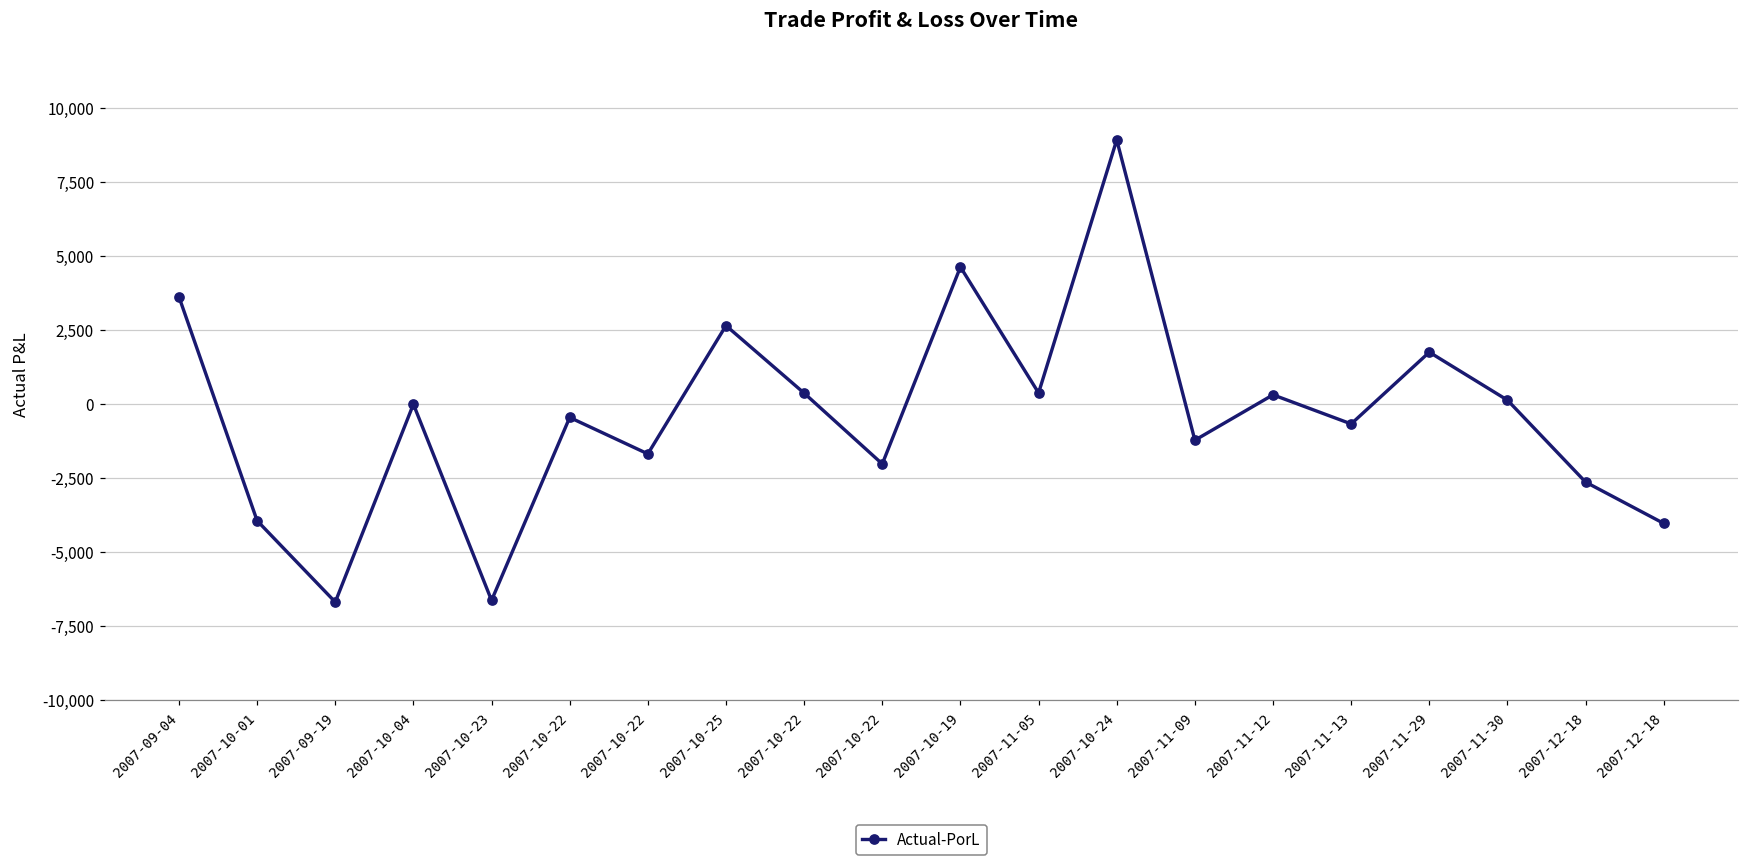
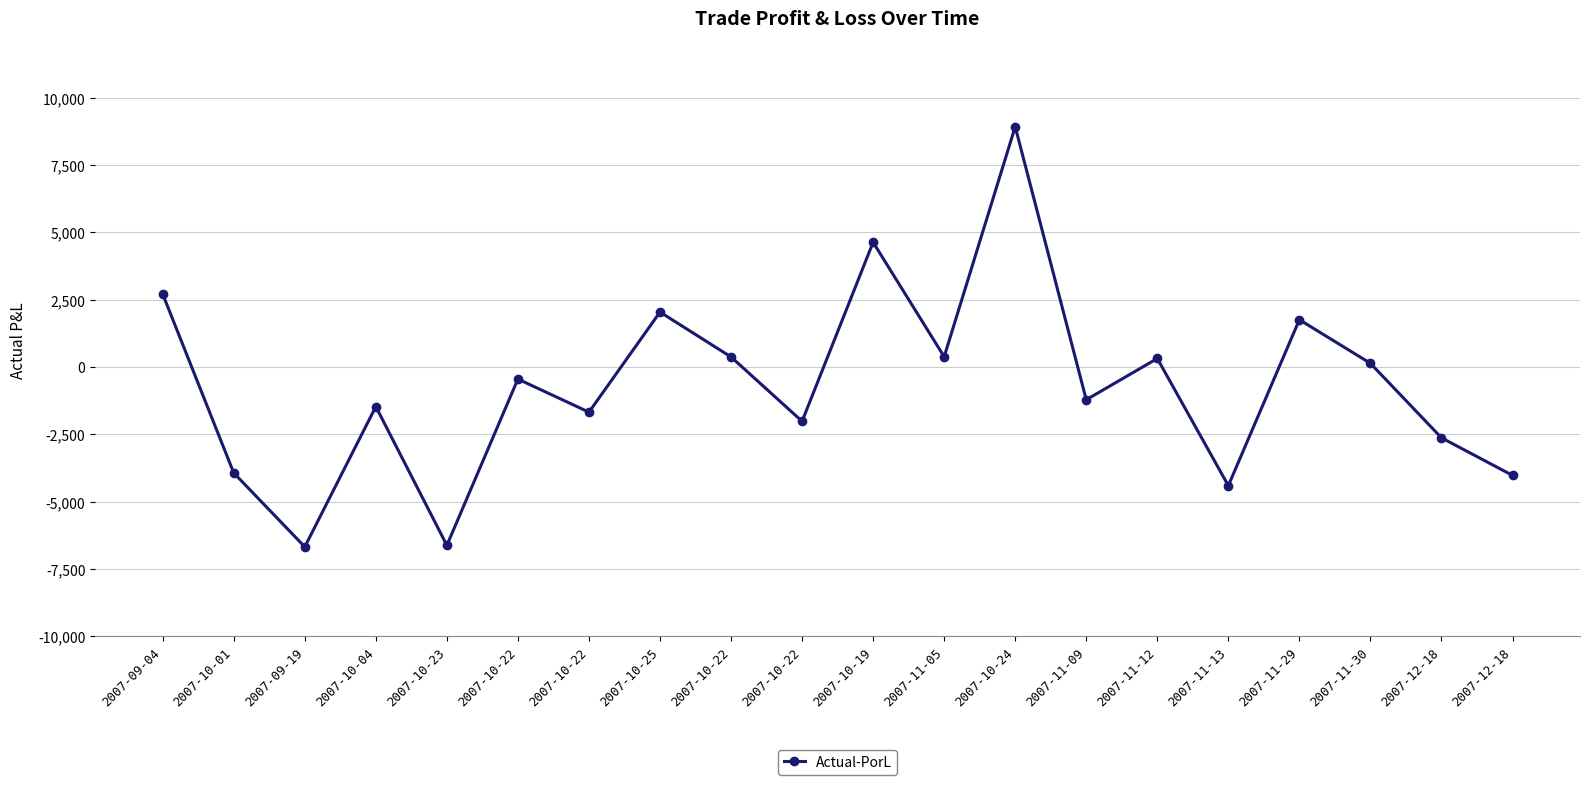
2007-09-04: 3,600 -> 2,700
2007-10-04: 0 -> -1,500
2007-10-25: 2,600 -> 2,000
2007-11-13: -700 -> -4,400
